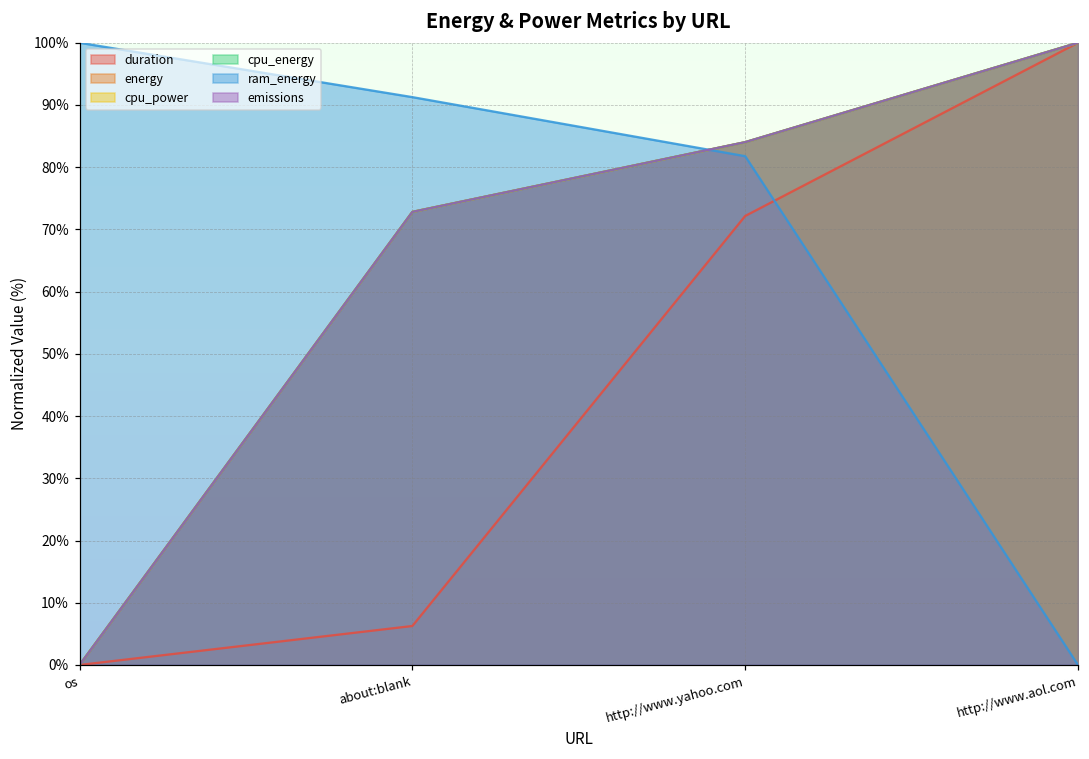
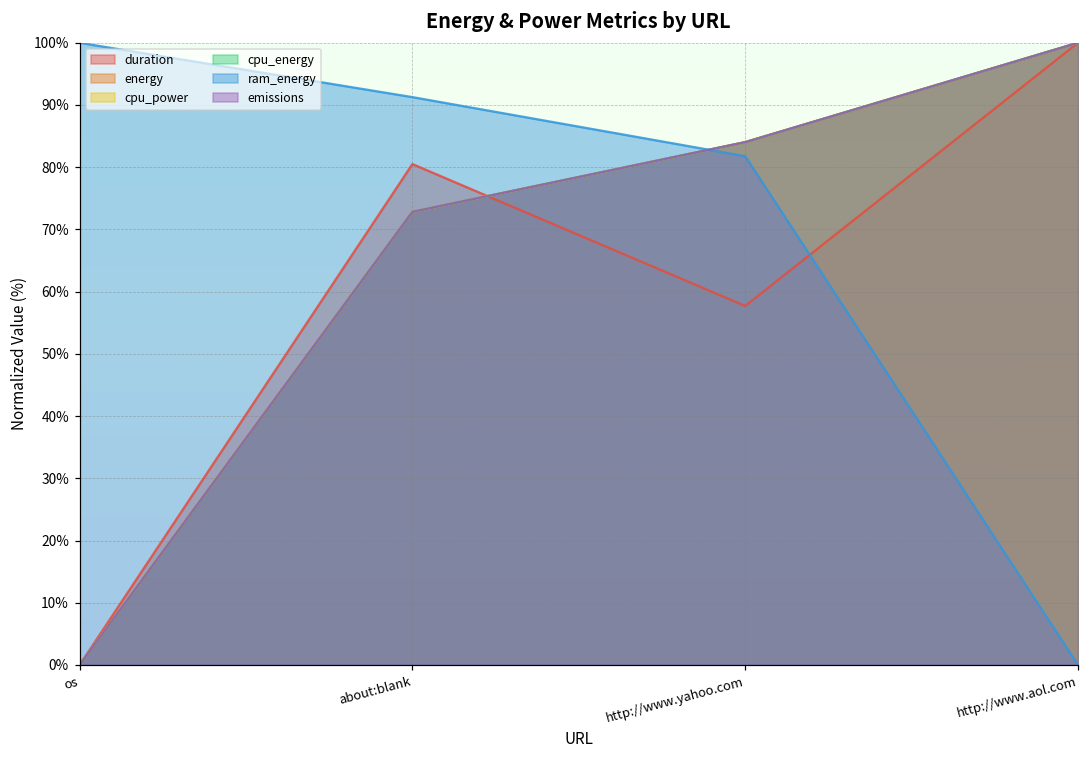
duration, about:blank: 6% -> 81%
duration, http://www.yahoo.com: 72% -> 58%
